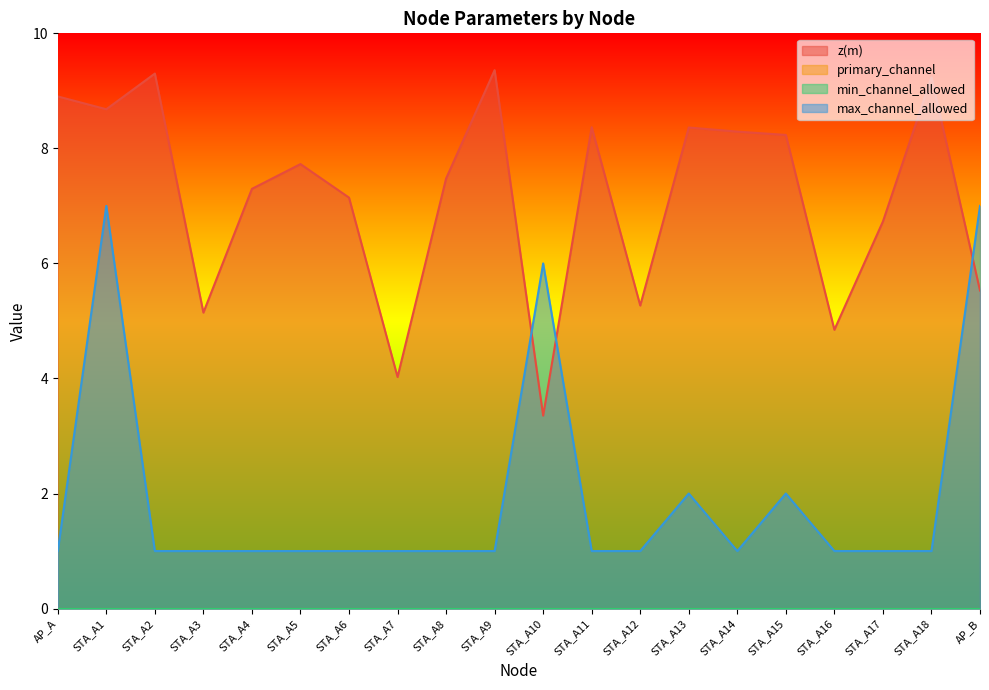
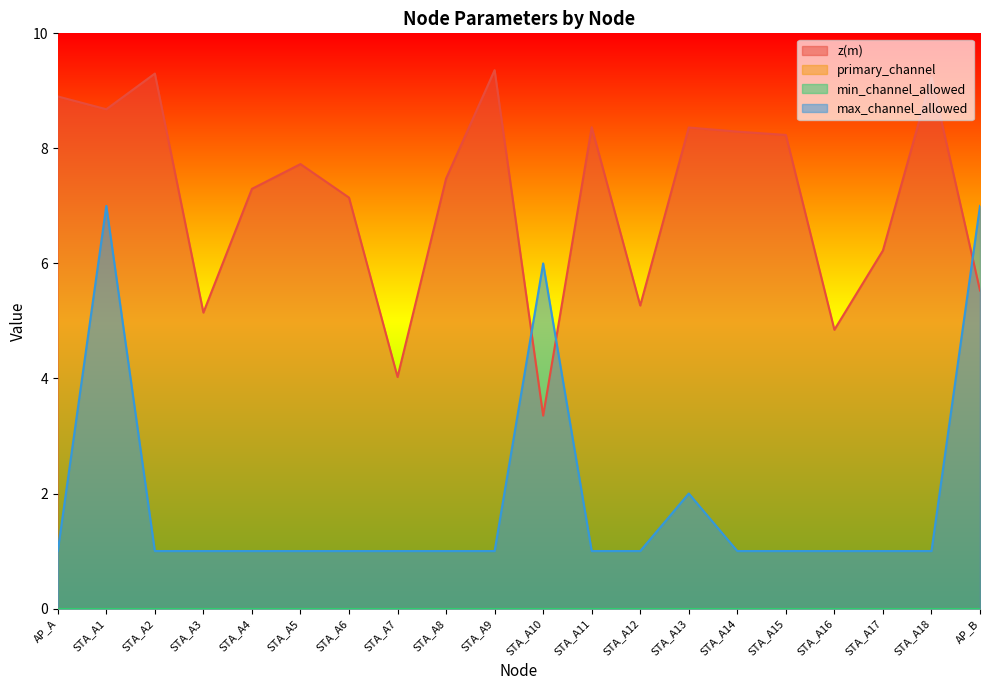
max_channel_allowed, STA_A15: 2 -> 1
z(m), STA_A17: 6.7 -> 6.2
